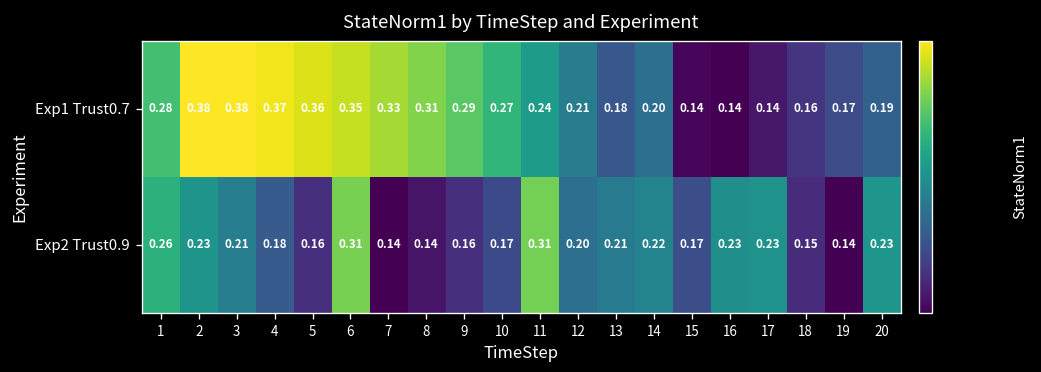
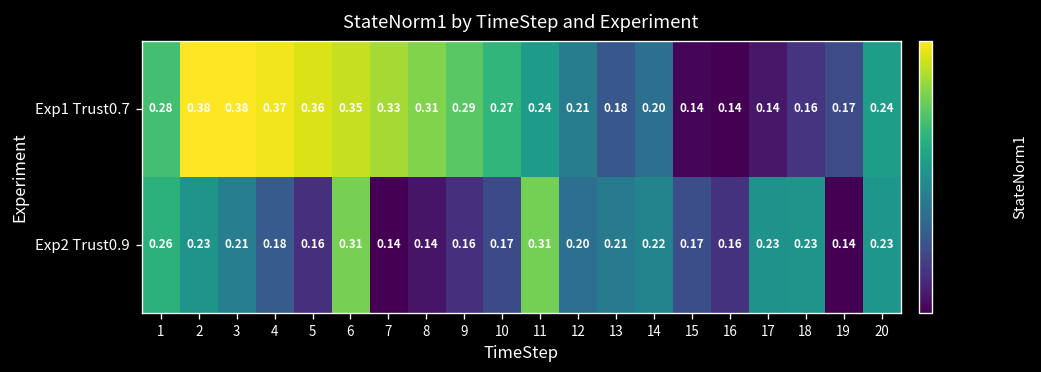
Exp1 Trust0.7, 20: 0.19 -> 0.24
Exp2 Trust0.9, 16: 0.23 -> 0.16
Exp2 Trust0.9, 18: 0.15 -> 0.23
